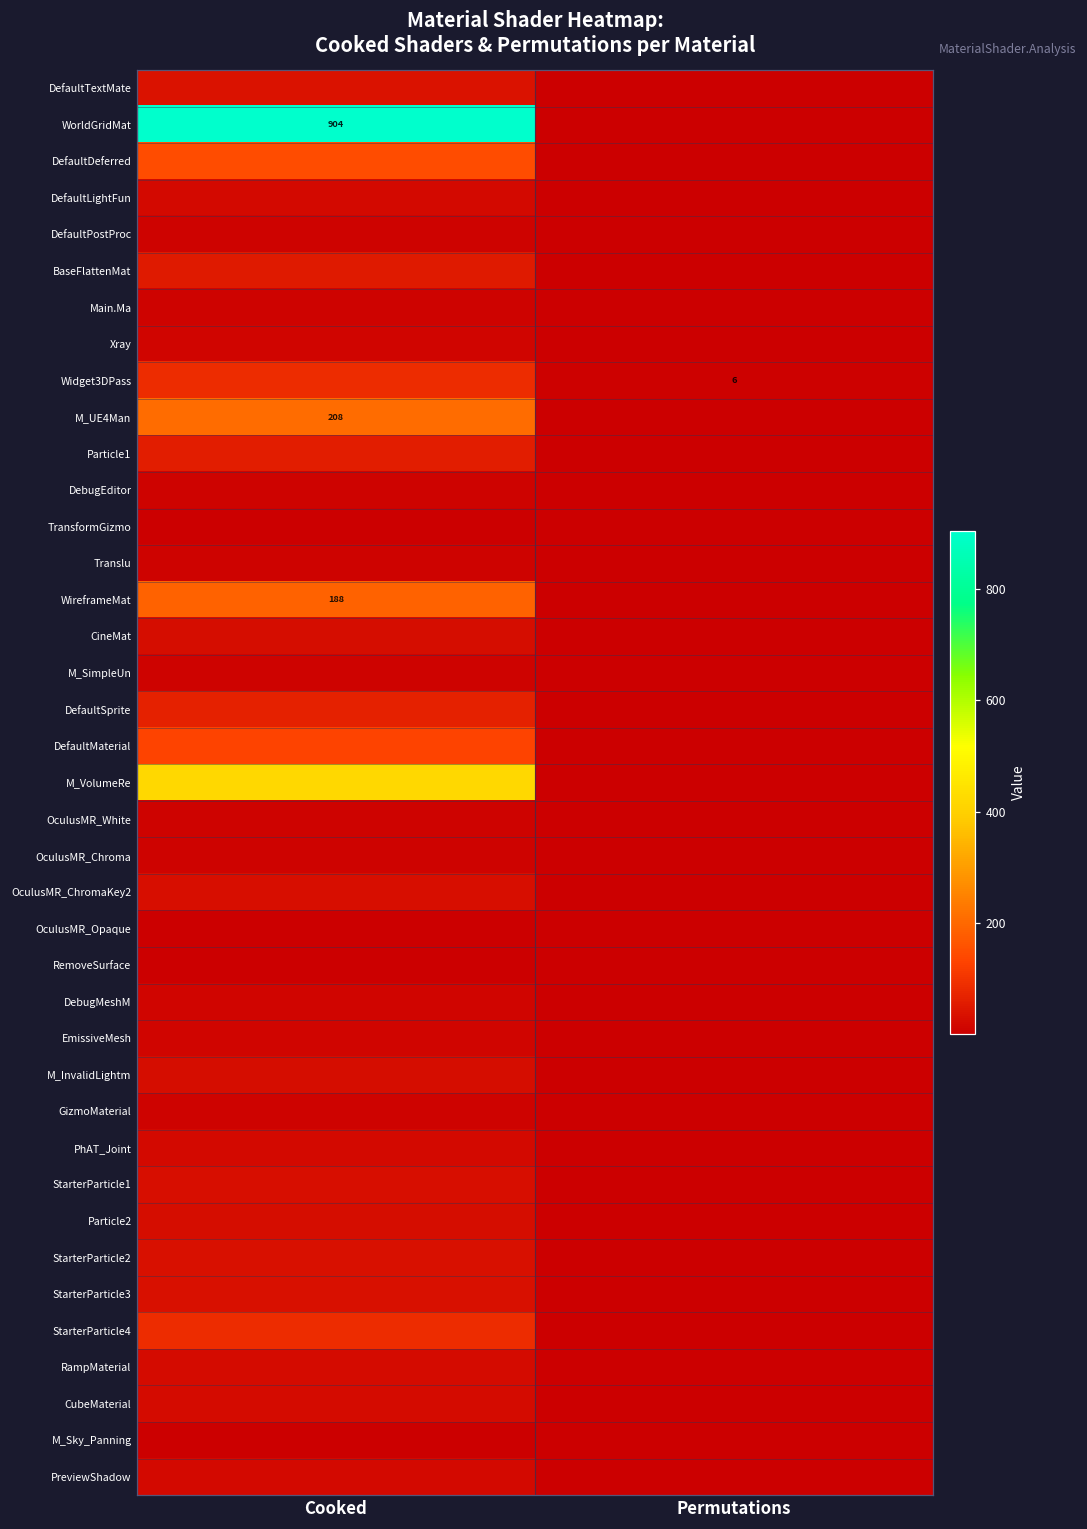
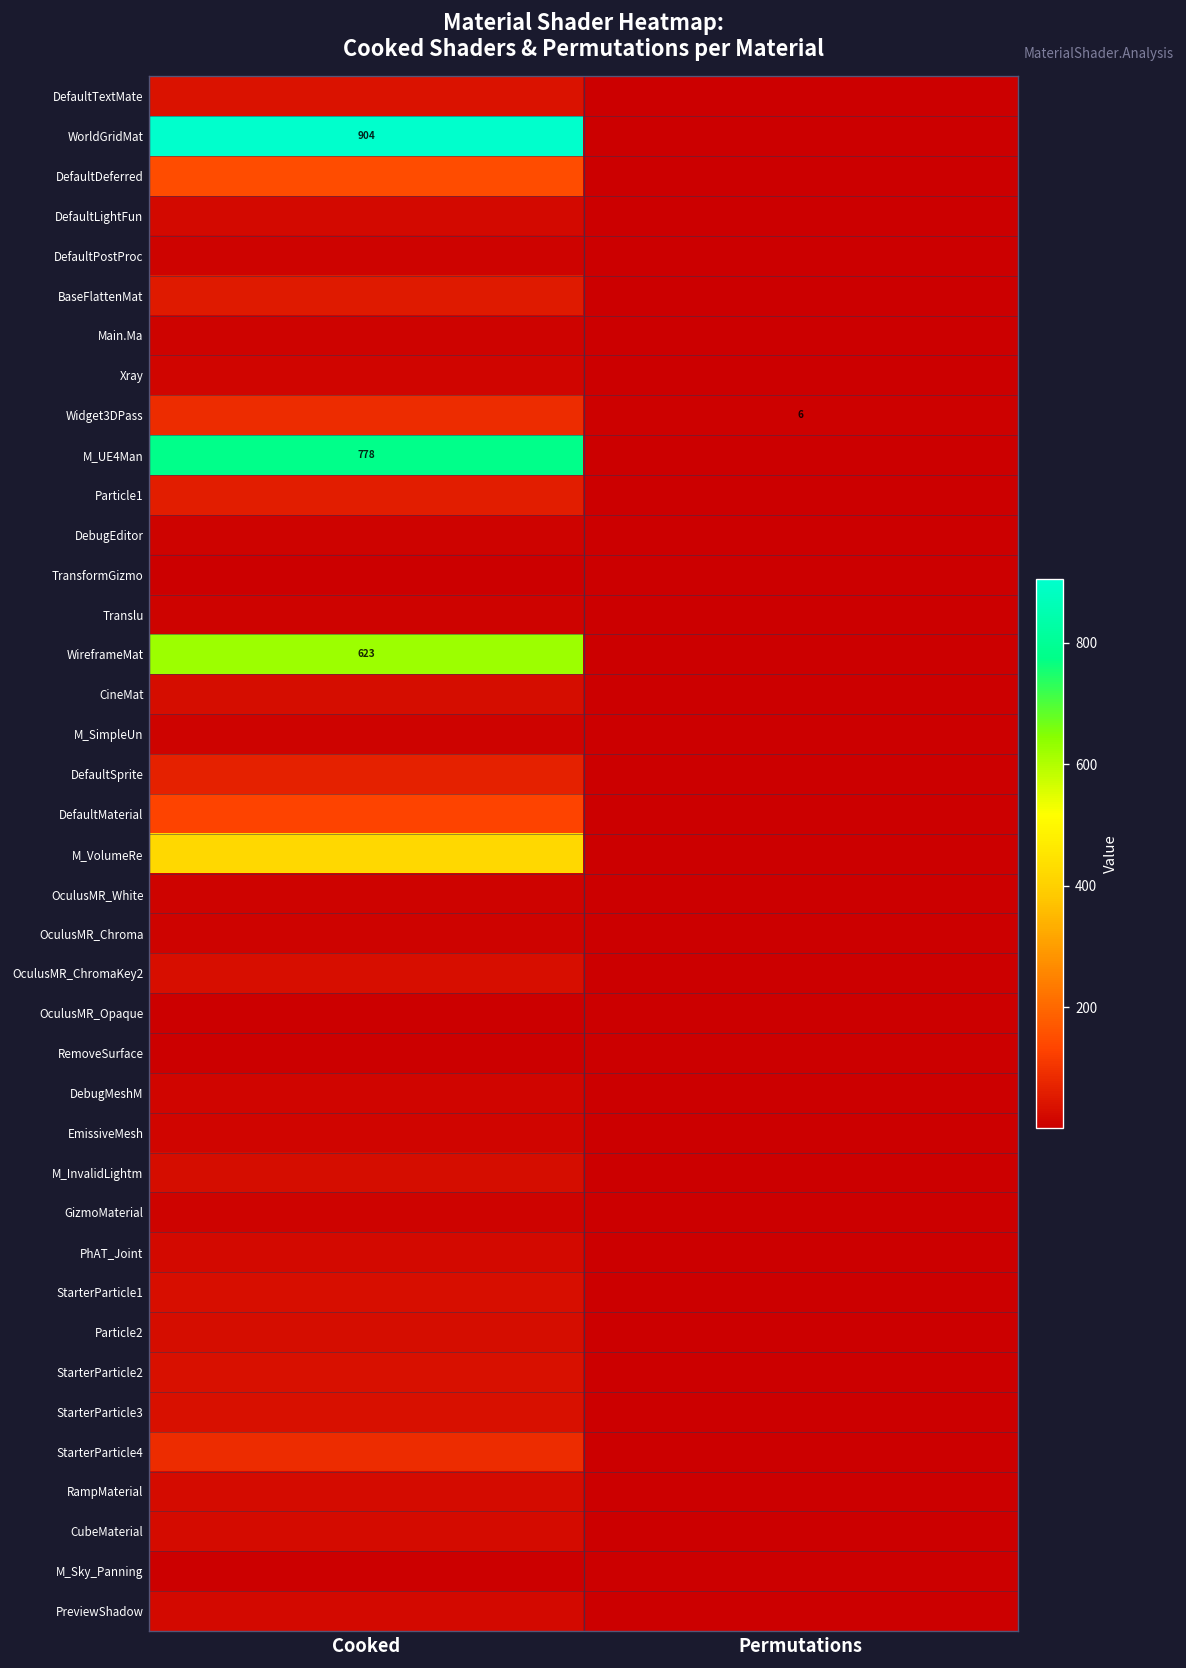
M_UE4Man, Cooked: 208 -> 778
WireframeMat, Cooked: 188 -> 623
